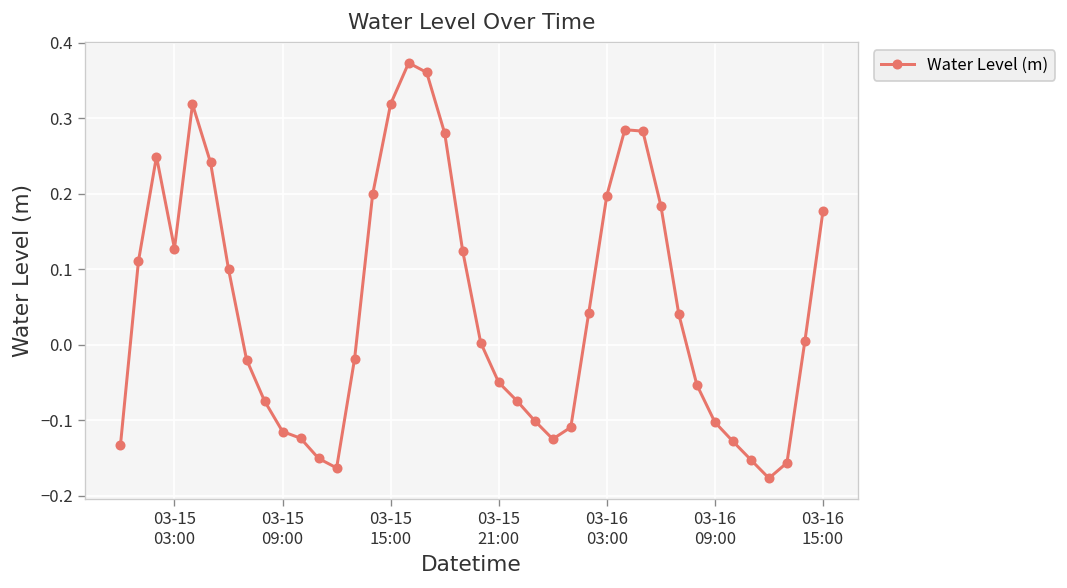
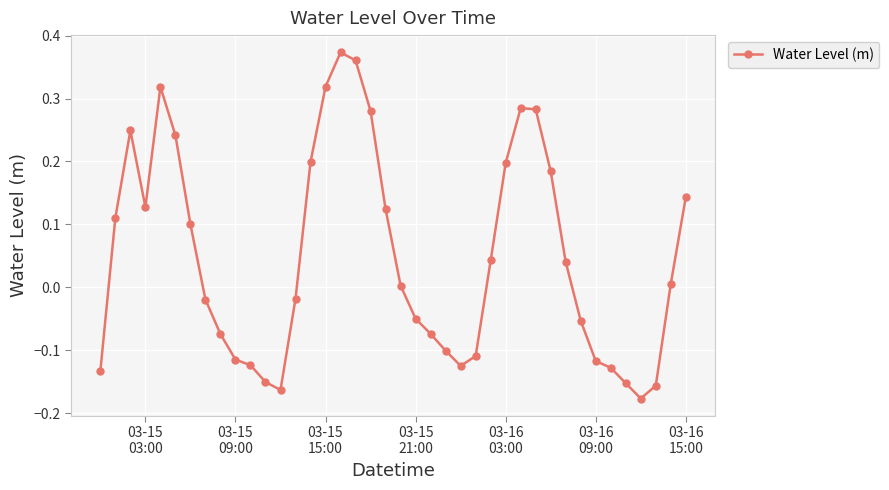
03-16 09:00: -0.10 -> -0.12
03-16 15:00: 0.18 -> 0.14
